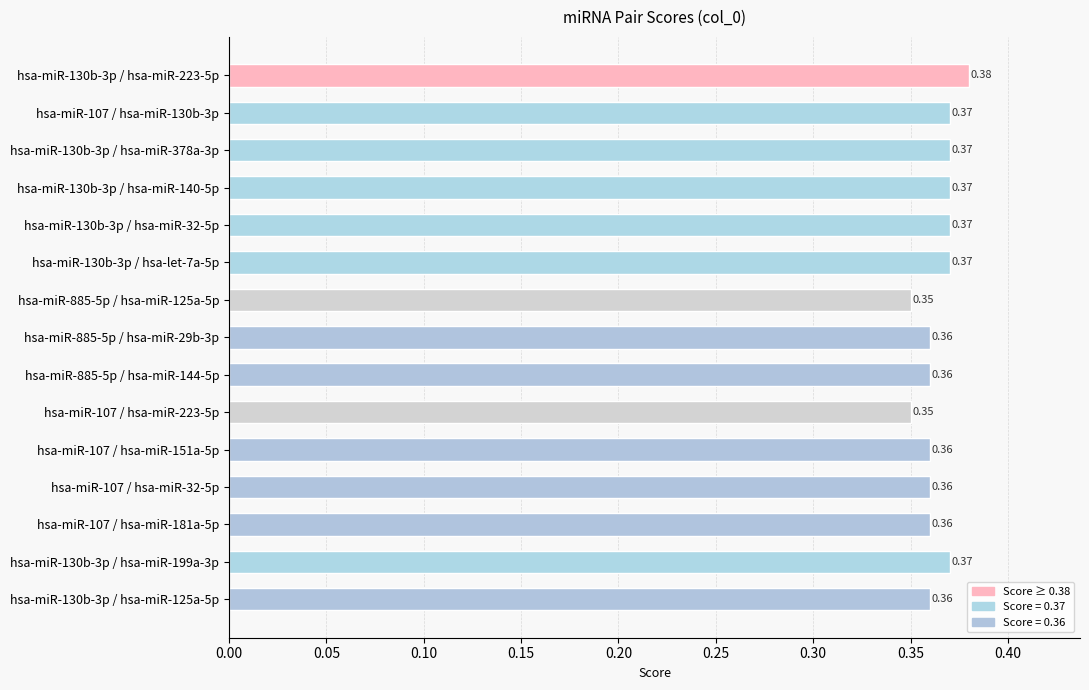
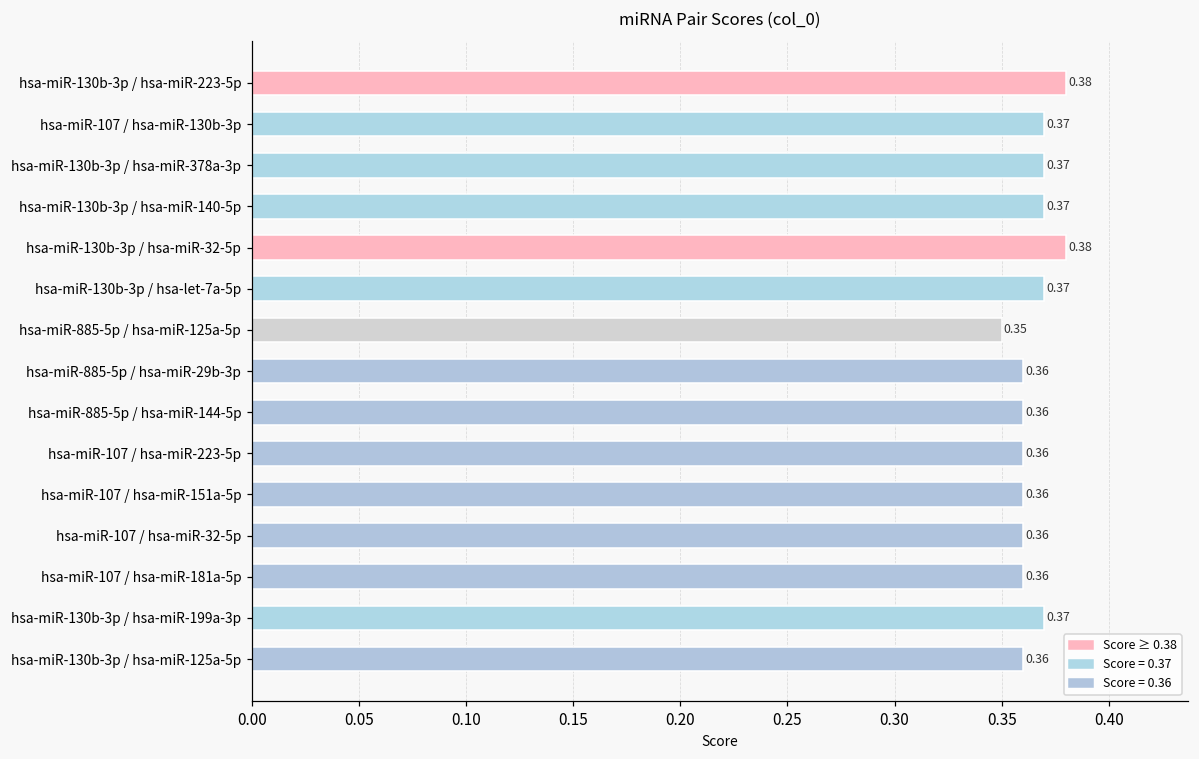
hsa-miR-130b-3p / hsa-miR-32-5p: 0.37 -> 0.38
hsa-miR-107 / hsa-miR-223-5p: 0.35 -> 0.36
